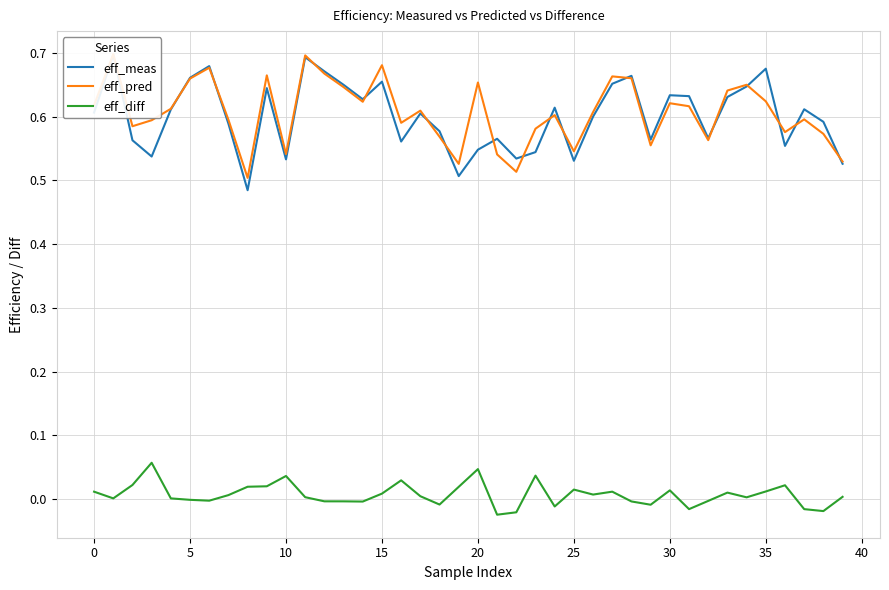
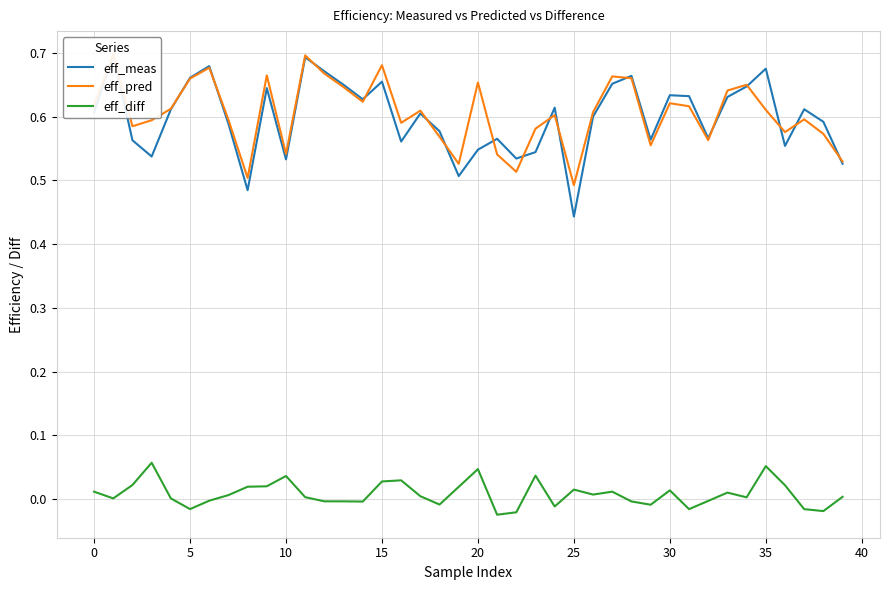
eff_diff, 5: 0.00 -> -0.02
eff_diff, 15: 0.01 -> 0.03
eff_meas, 25: 0.53 -> 0.44
eff_pred, 25: 0.55 -> 0.49
eff_pred, 35: 0.62 -> 0.61
eff_diff, 35: 0.01 -> 0.05
